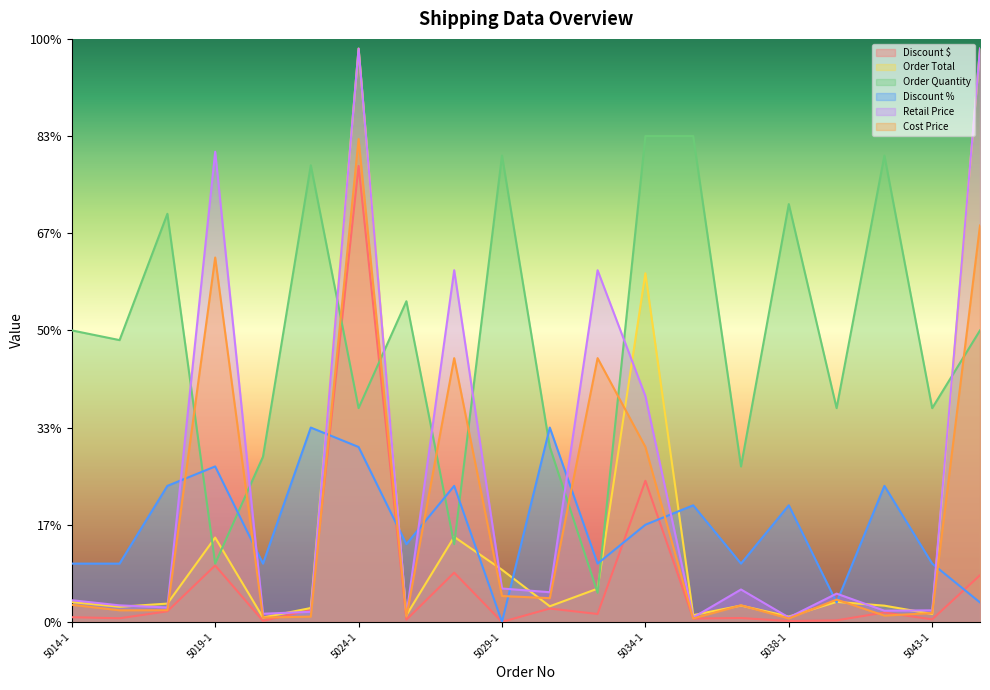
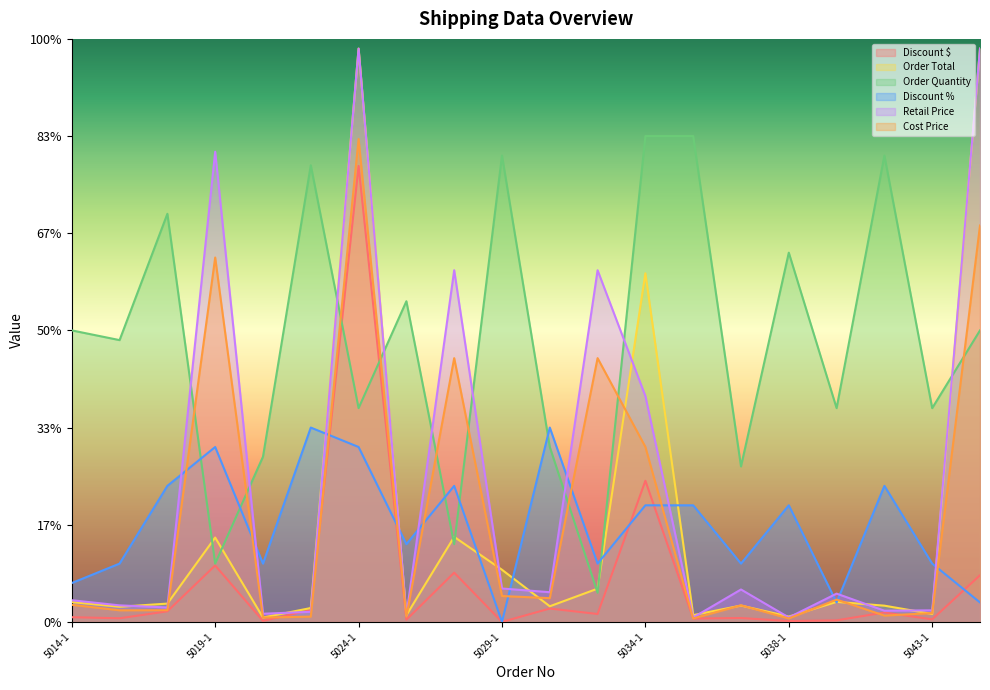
Discount %, 5014-1: 10% -> 7%
Discount %, 5019-1: 27% -> 30%
Discount %, 5034-1: 17% -> 20%
Order Quantity, 5038-1: 72% -> 63%
